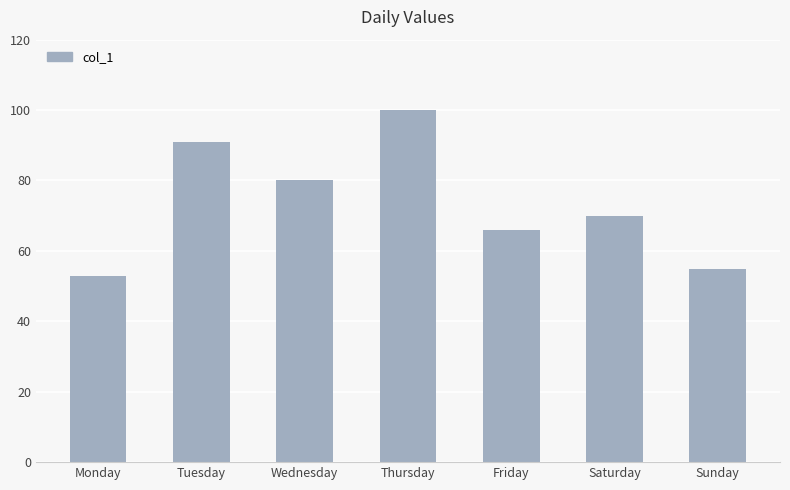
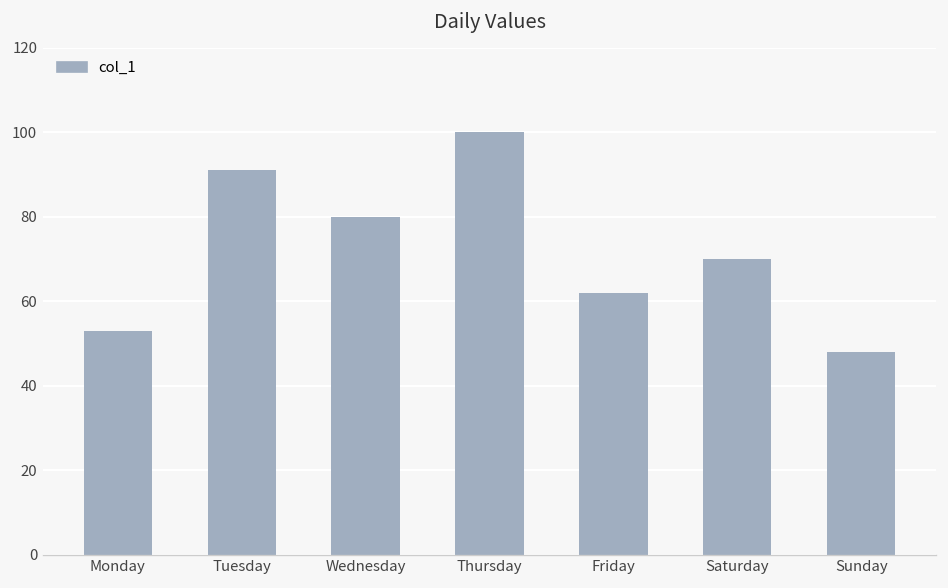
Friday: 66 -> 62
Sunday: 55 -> 48
